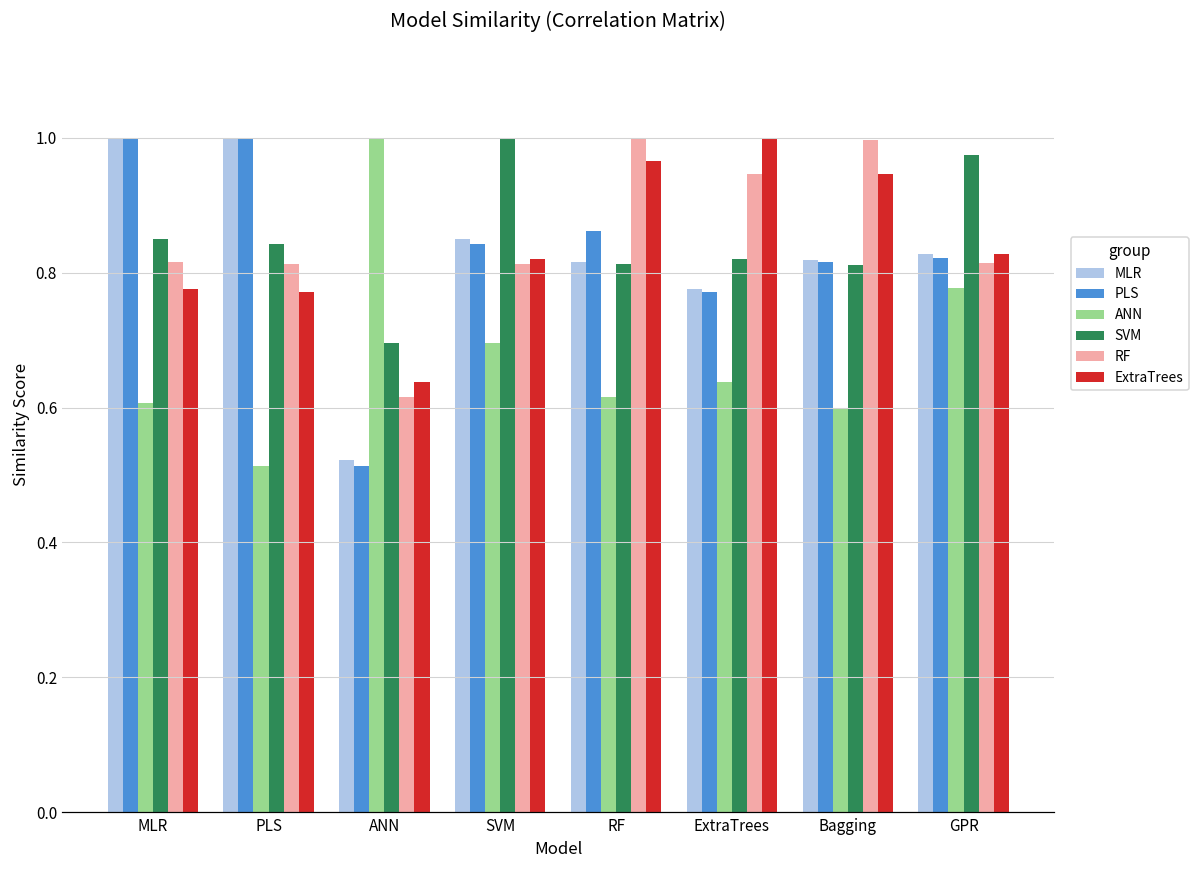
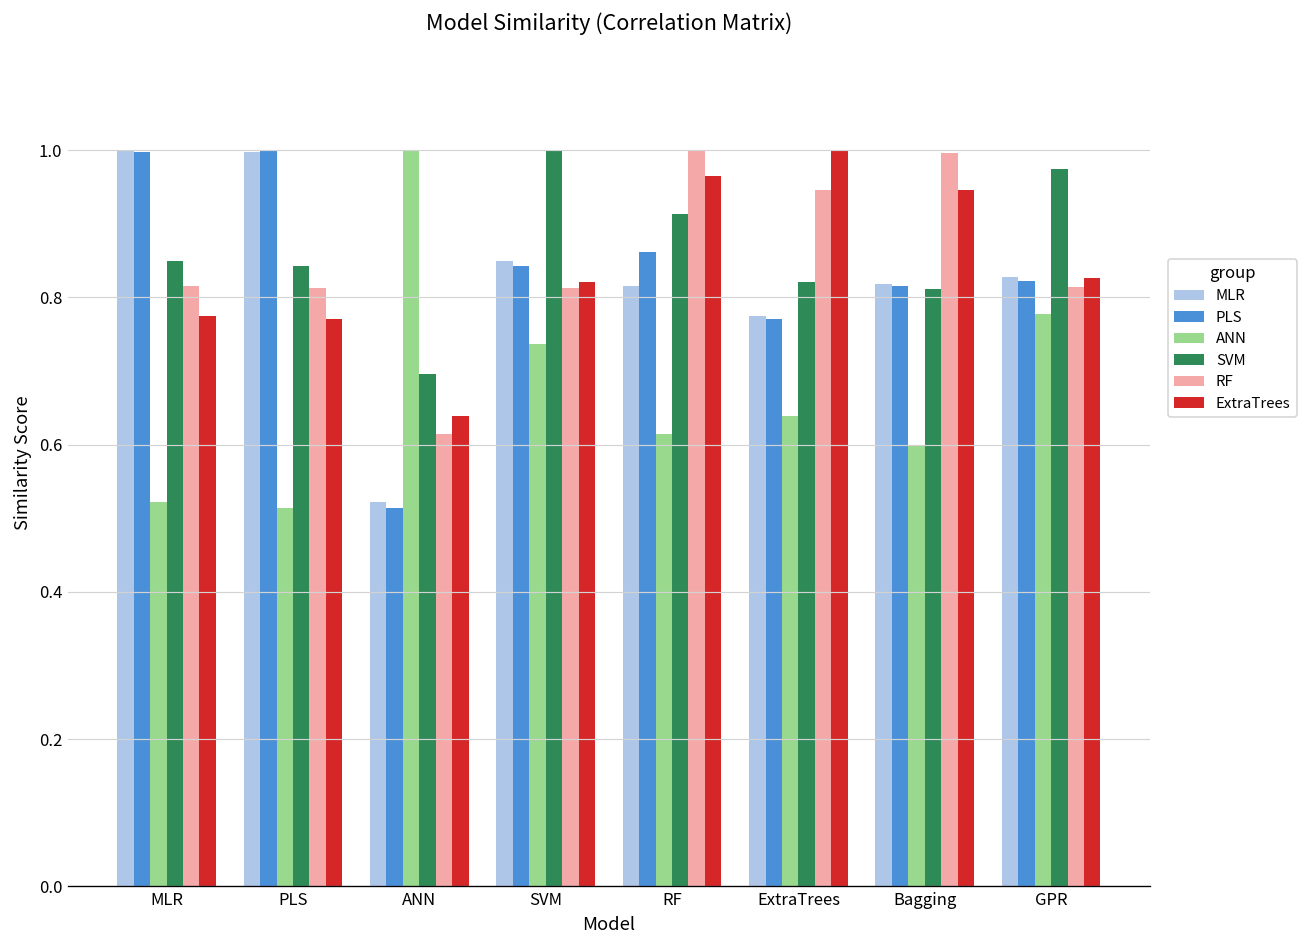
ANN, MLR: 0.61 -> 0.52
ANN, SVM: 0.70 -> 0.74
SVM, RF: 0.81 -> 0.91
